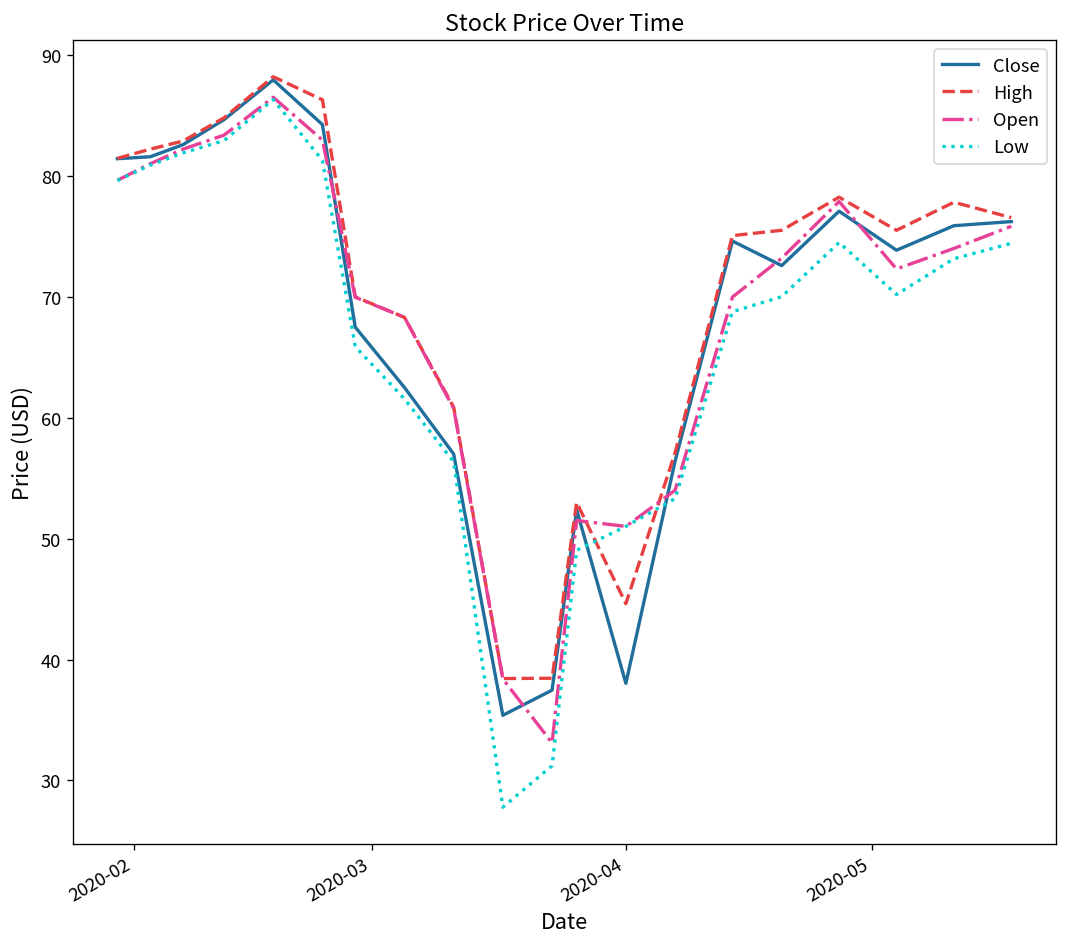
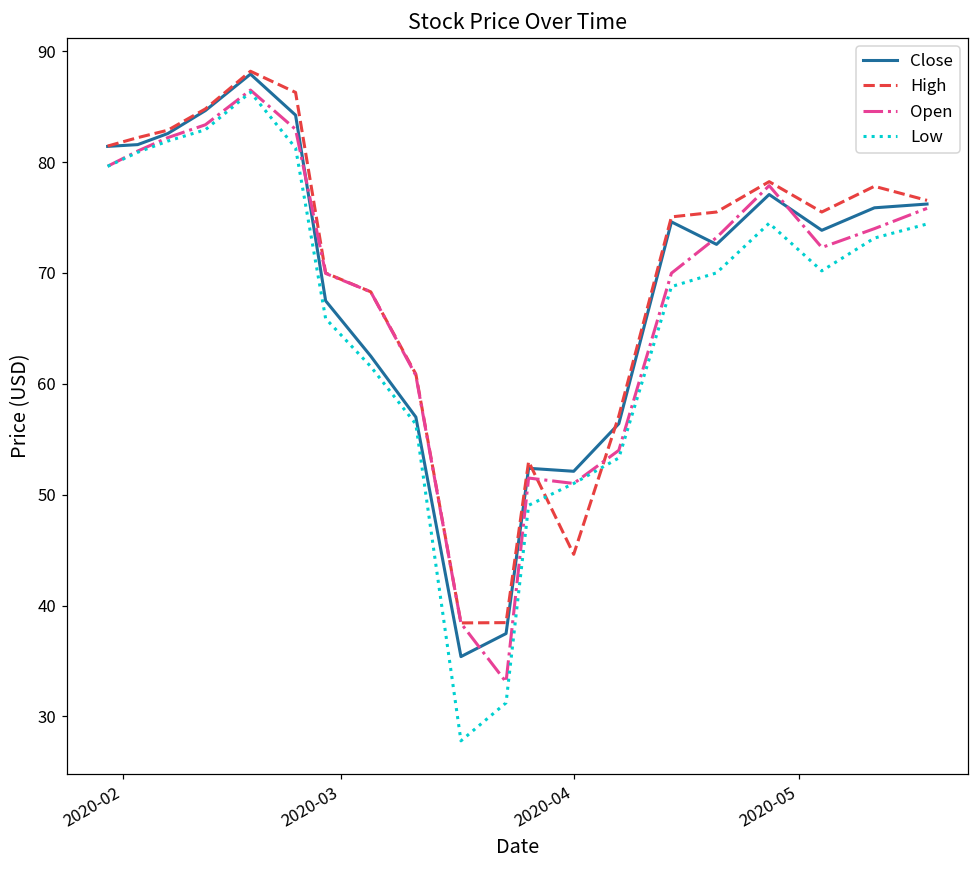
Close, 2020-04: 38.0 -> 52.1
